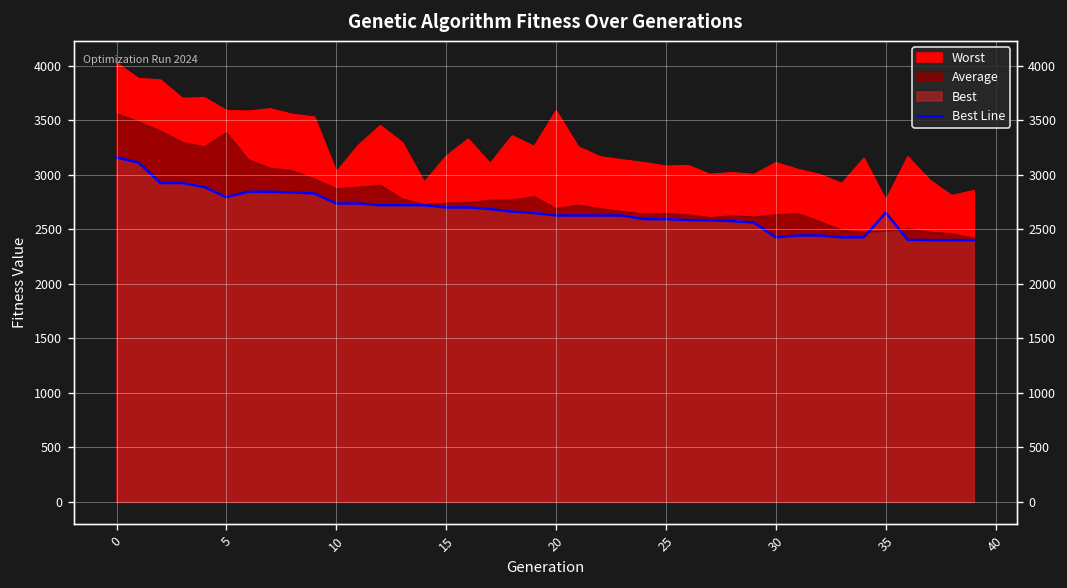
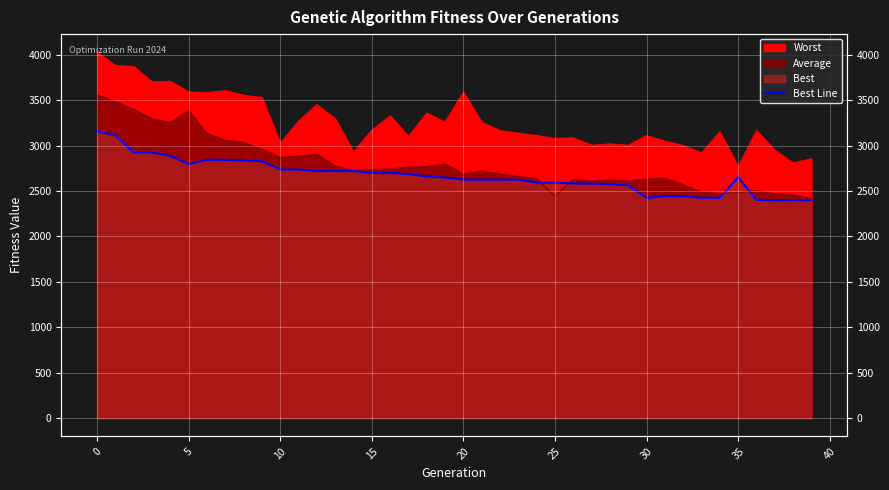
Average, 25: 2600 -> 2400
